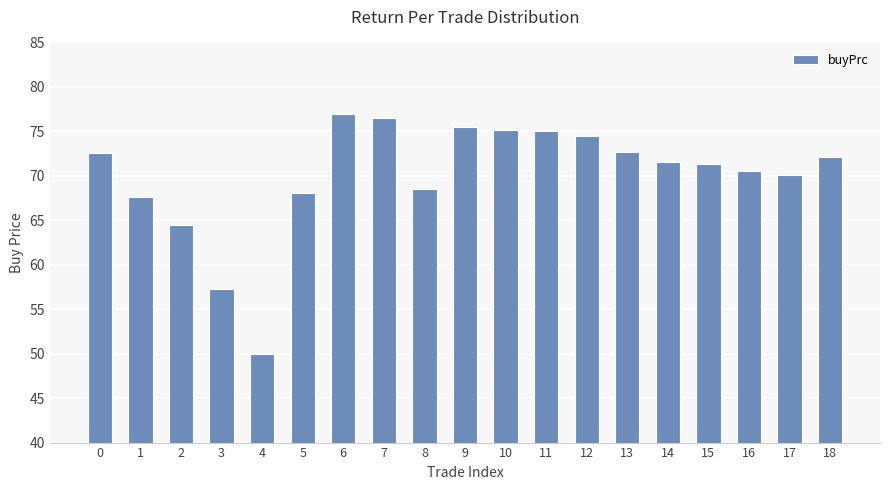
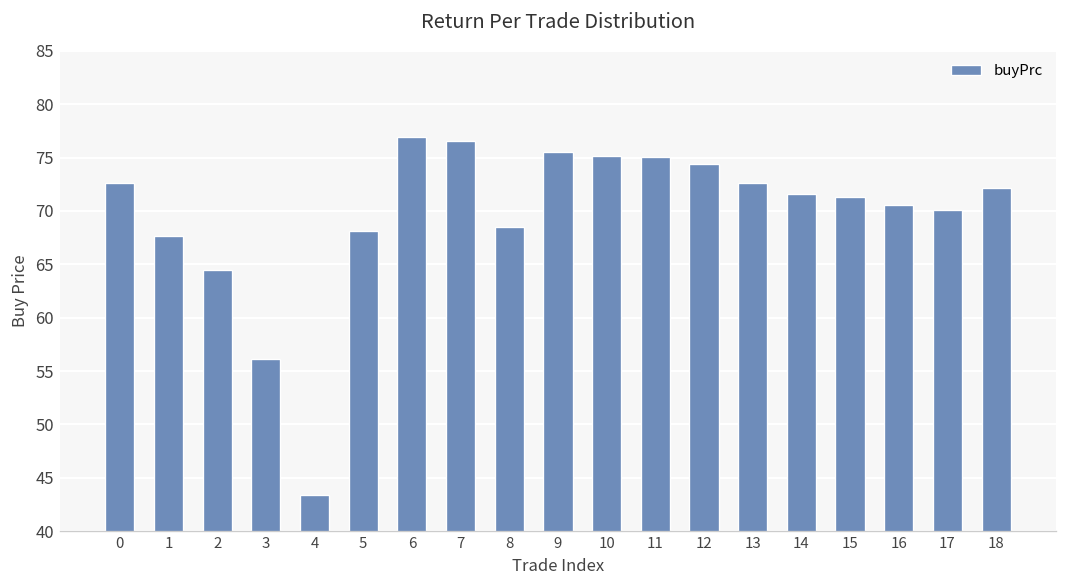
3: 57 -> 56
4: 50 -> 43
